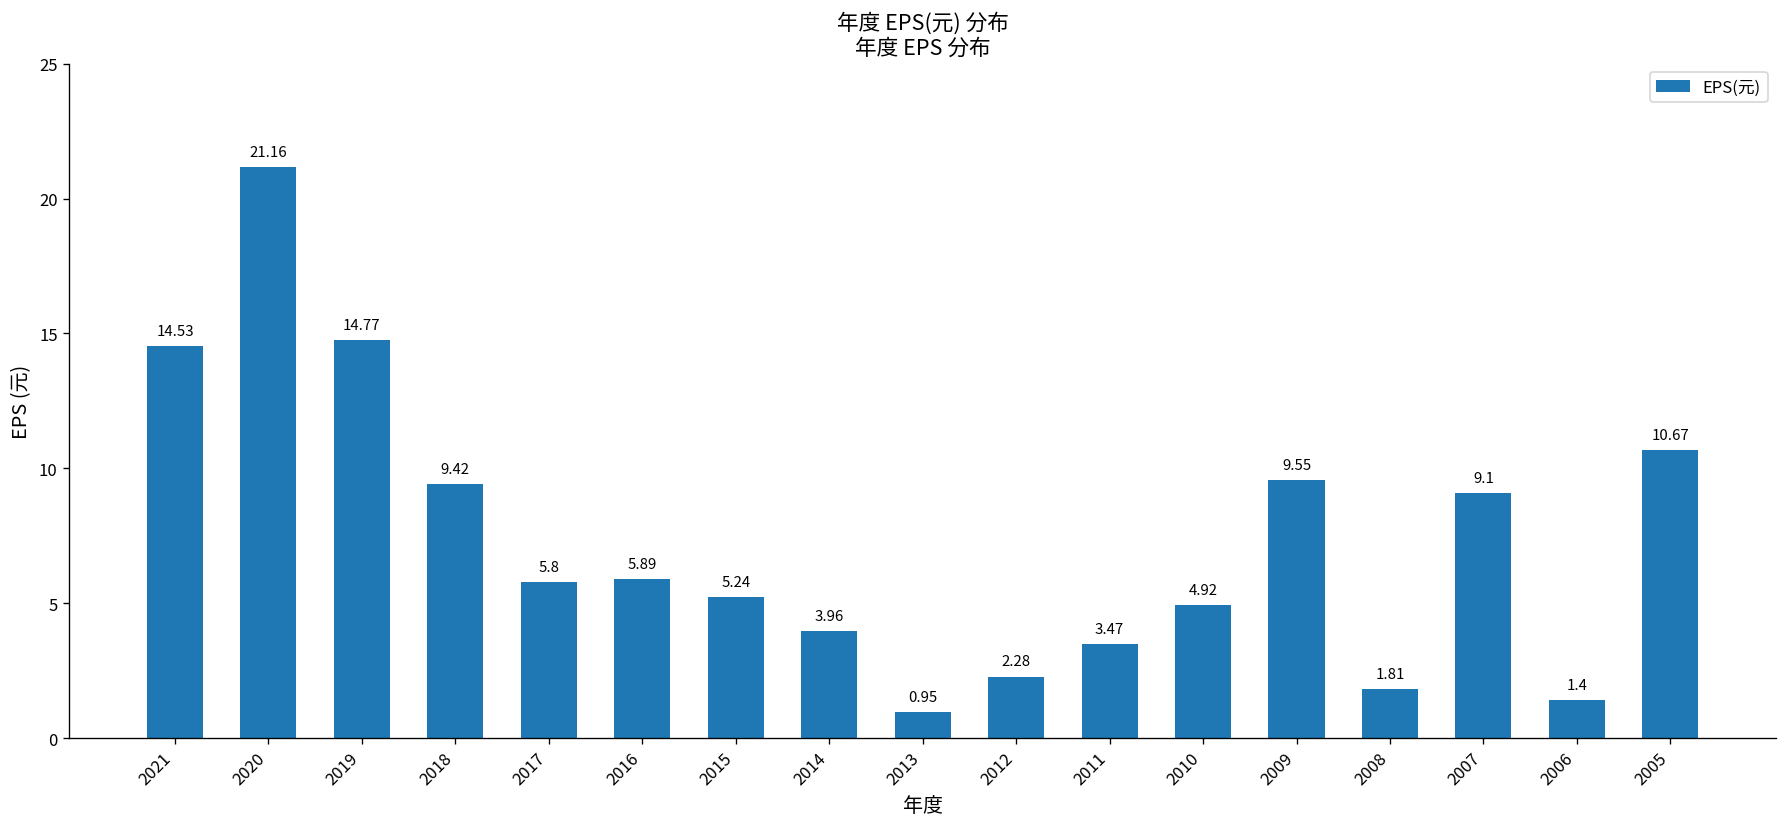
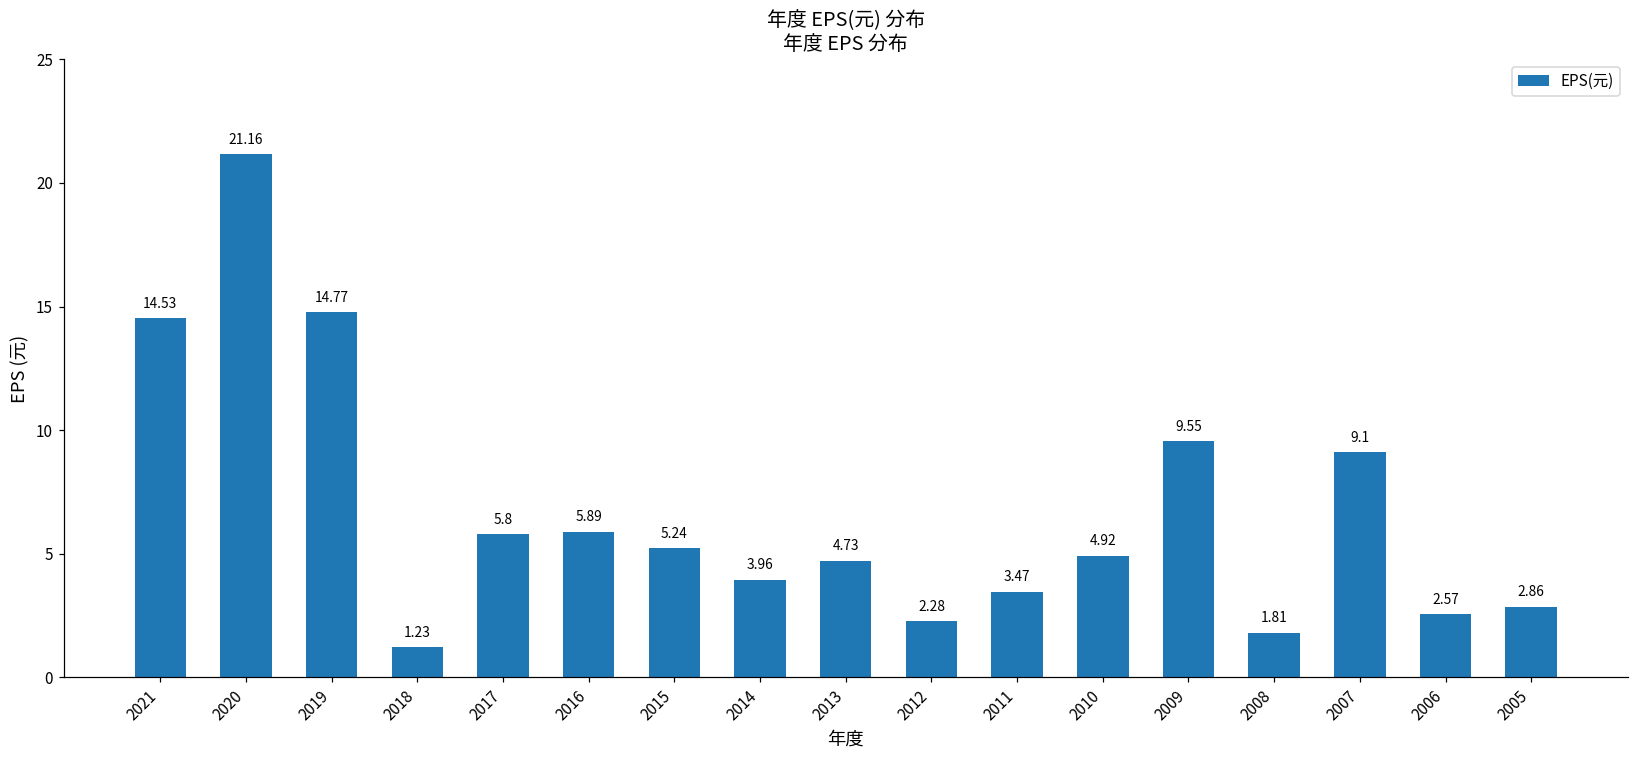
2018: 9.42 -> 1.23
2013: 0.95 -> 4.73
2006: 1.4 -> 2.57
2005: 10.67 -> 2.86
